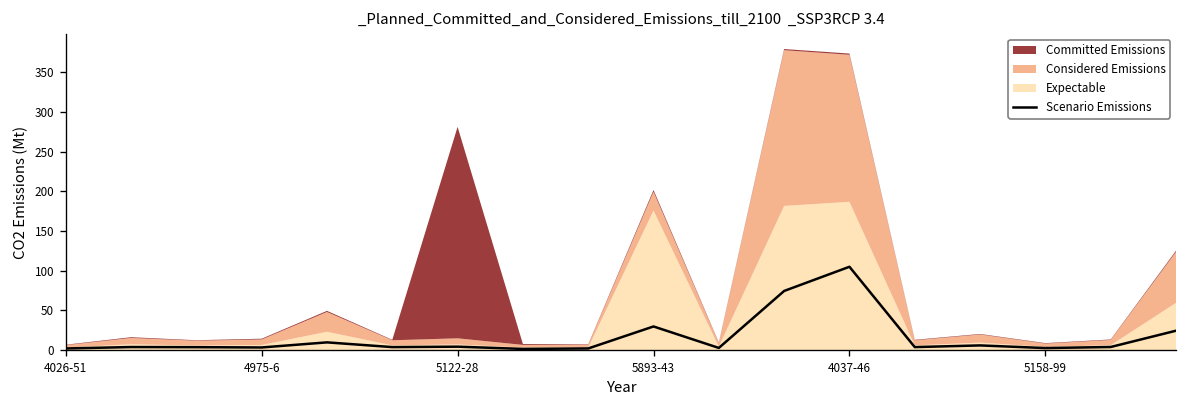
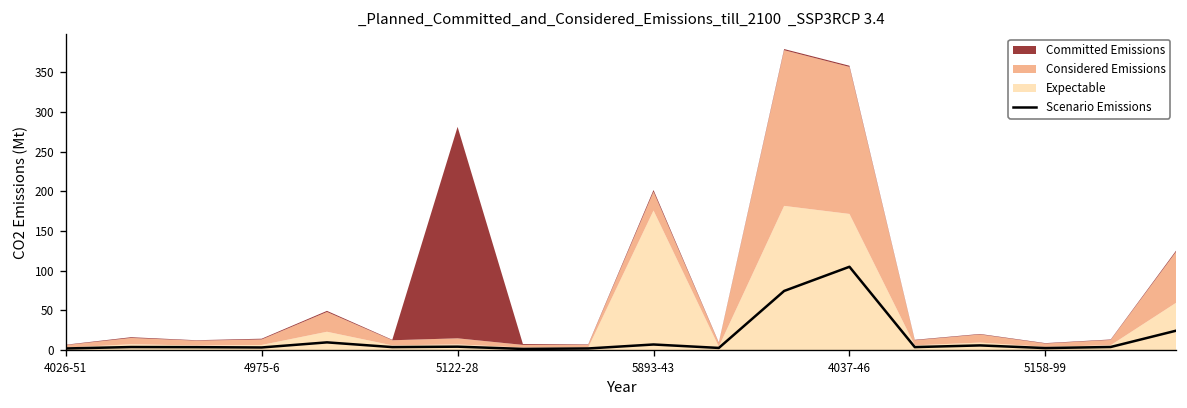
Scenario Emissions, 5893-43: 30 -> 10
Expectable, 4037-46: 190 -> 170
